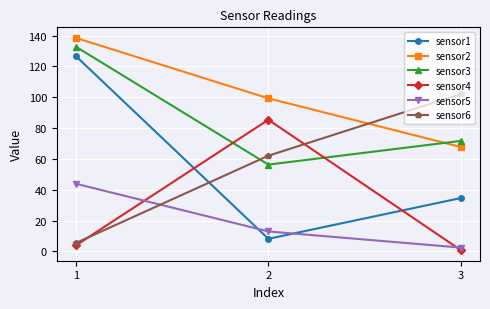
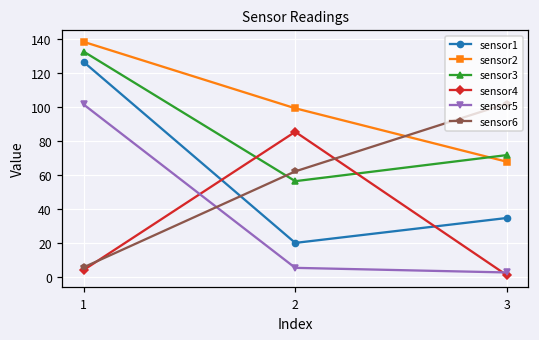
sensor5, 1: 44 -> 102
sensor1, 2: 8 -> 20
sensor5, 2: 13 -> 5
